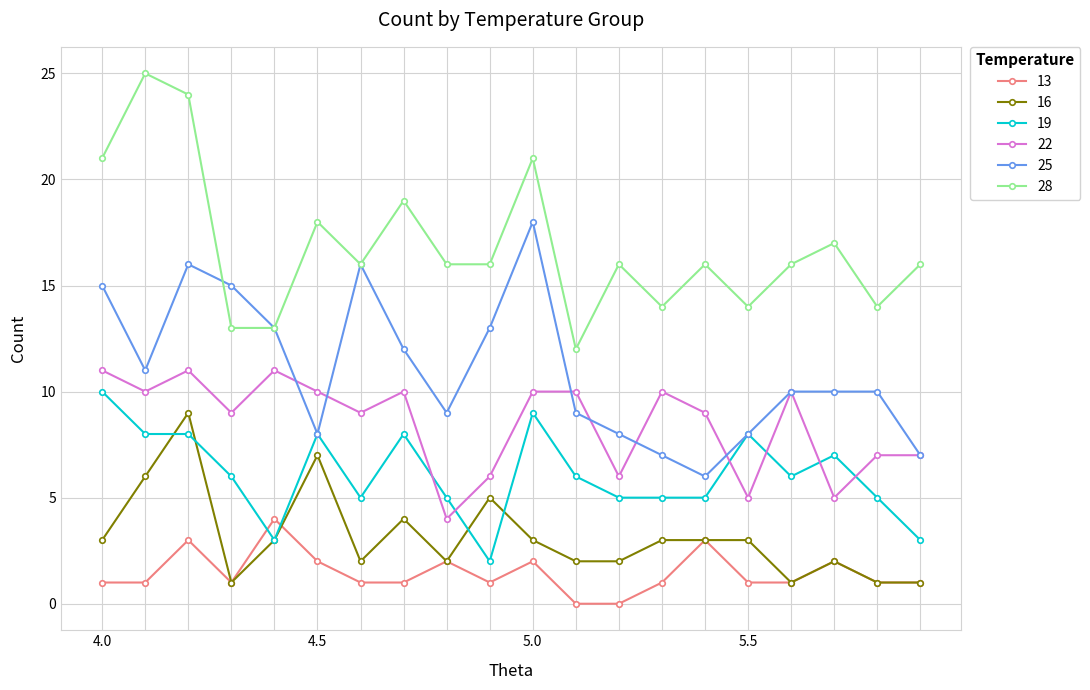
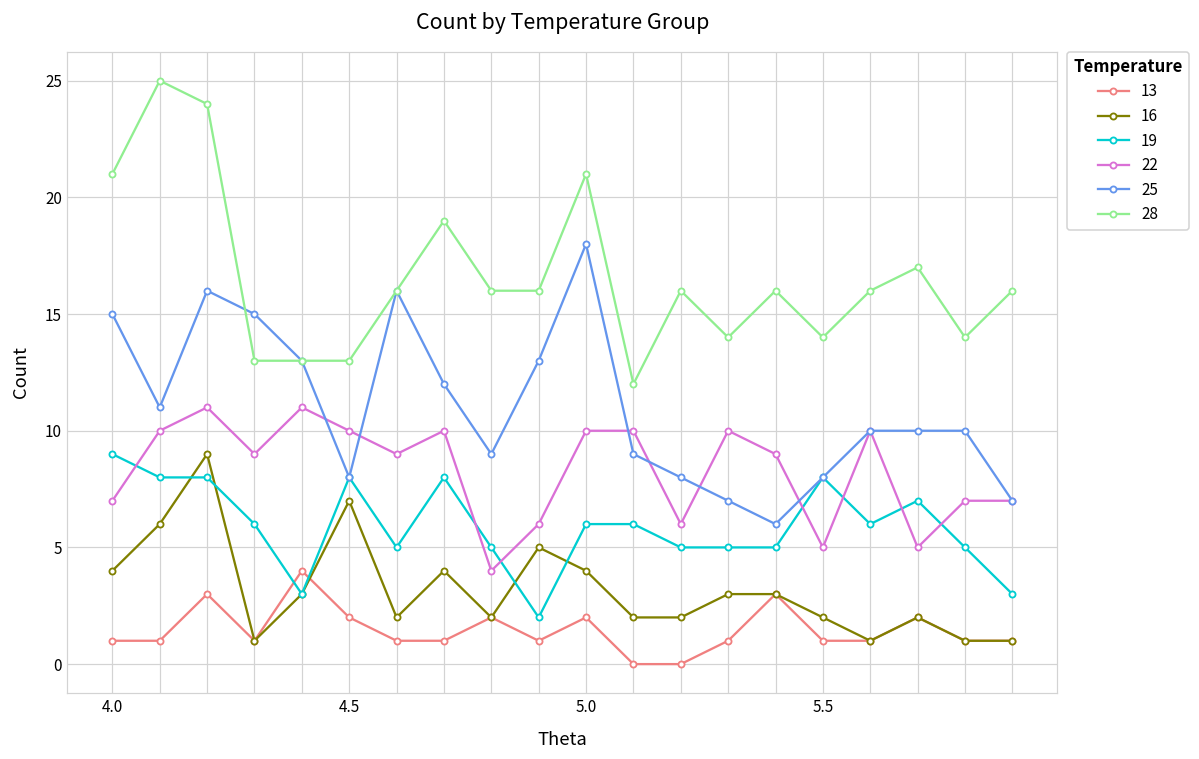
16, 4.0: 3 -> 4
19, 4.0: 10 -> 9
22, 4.0: 11 -> 7
28, 4.5: 18 -> 13
16, 5.0: 3 -> 4
19, 5.0: 9 -> 6
16, 5.5: 3 -> 2
